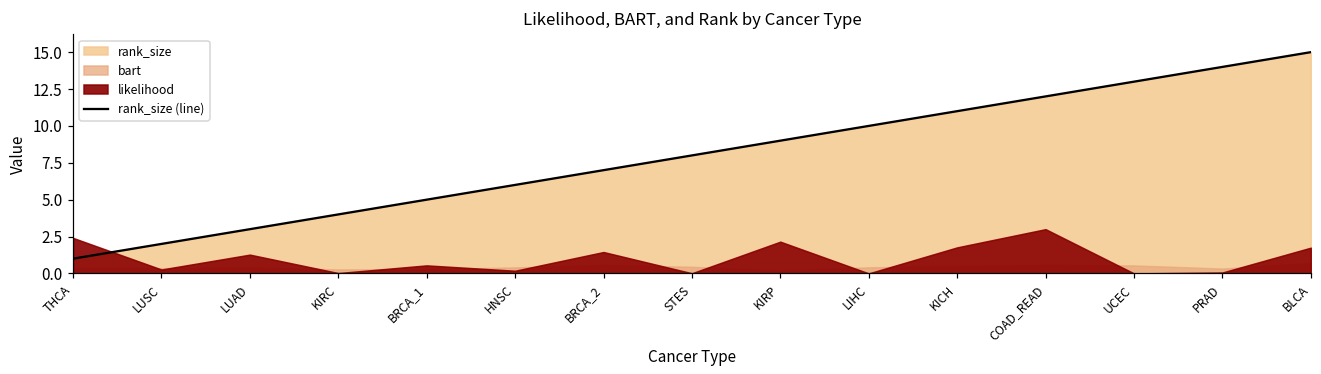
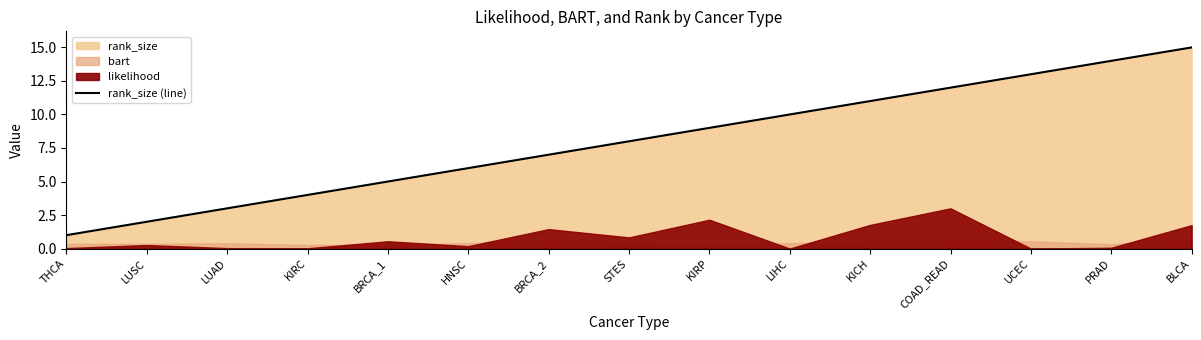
likelihood, THCA: 2.4 -> 0.0
likelihood, LUAD: 1.3 -> 0.0
likelihood, STES: 0.0 -> 0.8
